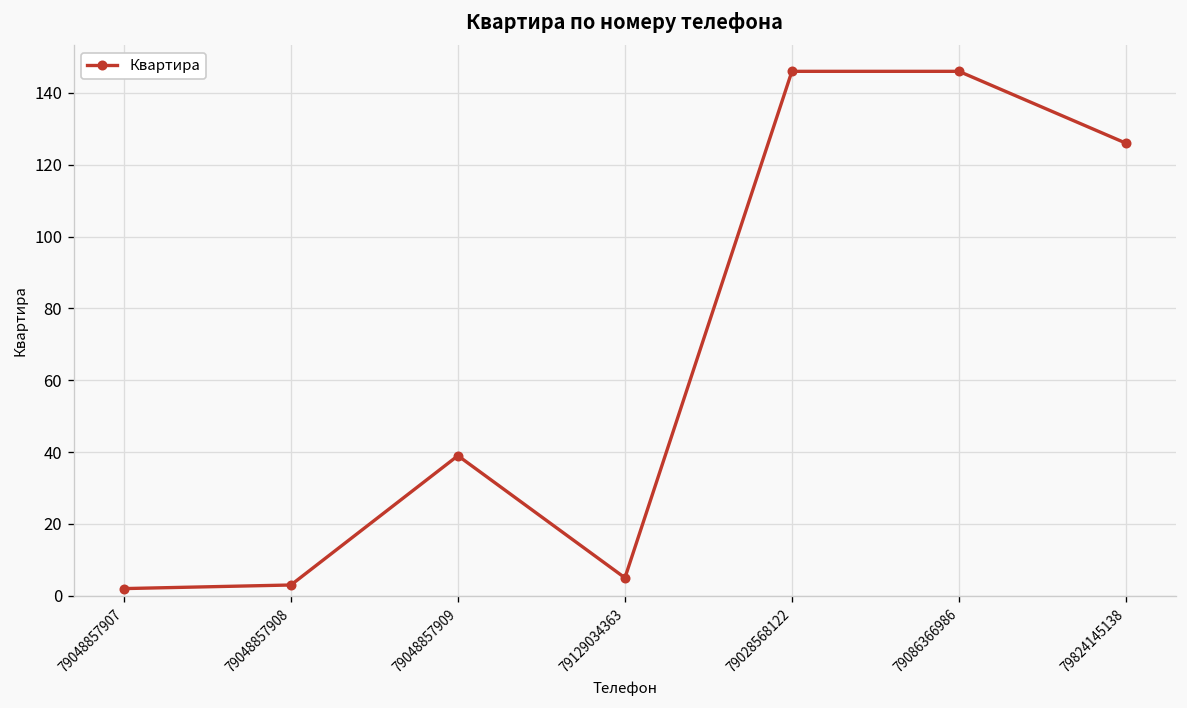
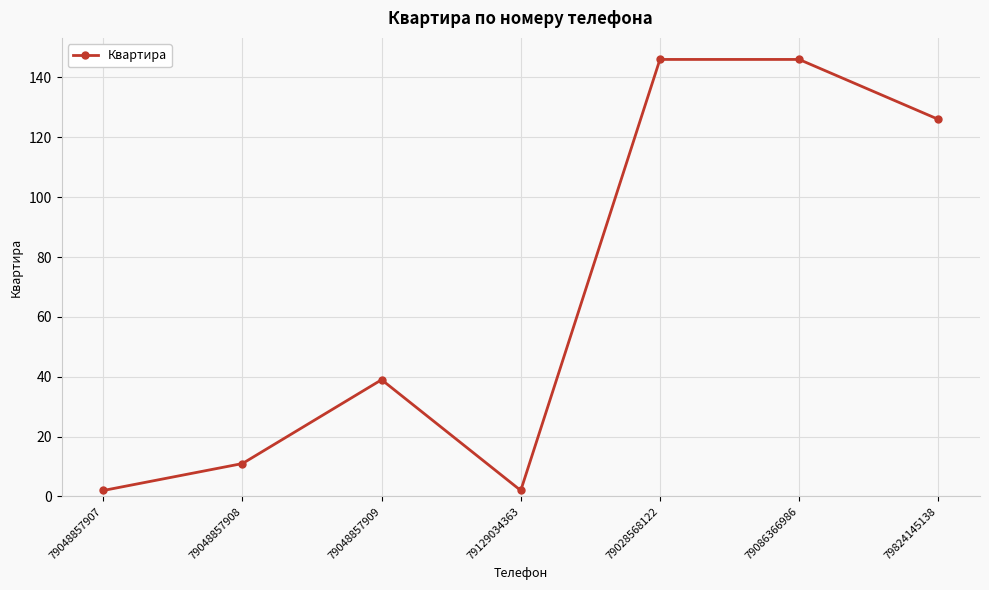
79048857908: 3 -> 11
79129034363: 5 -> 2
